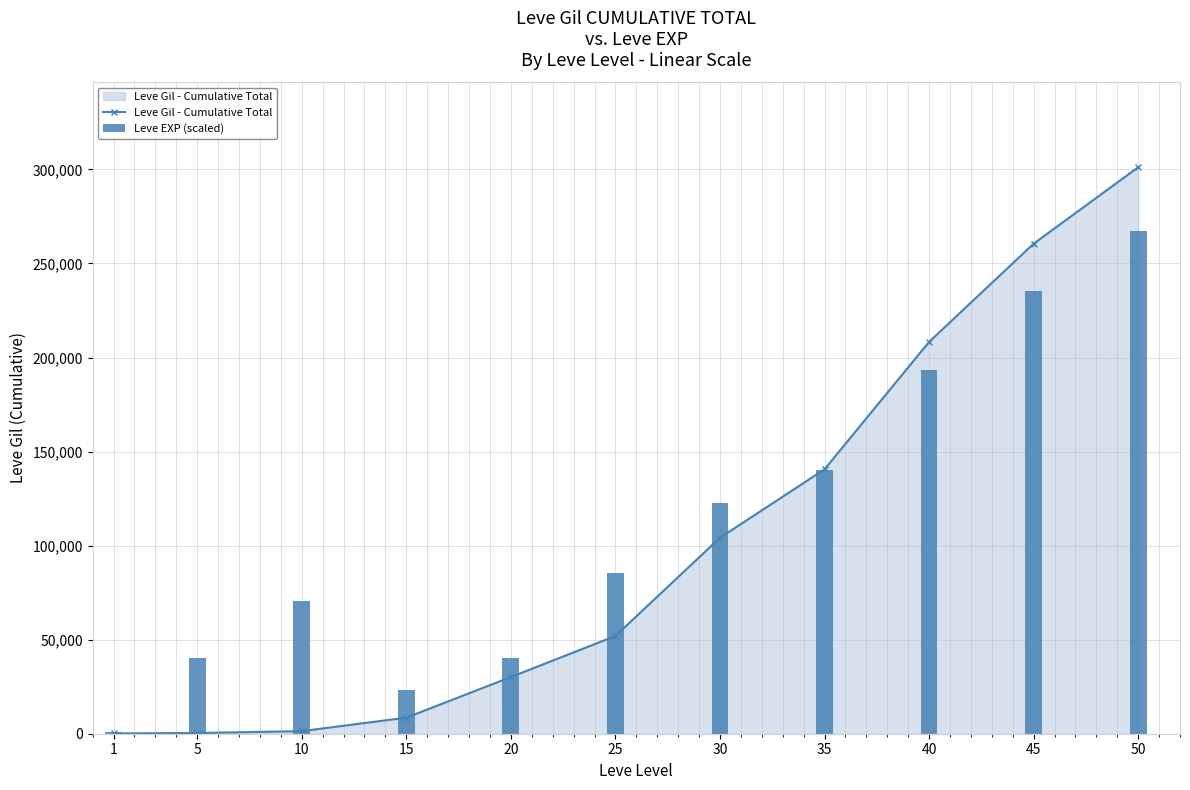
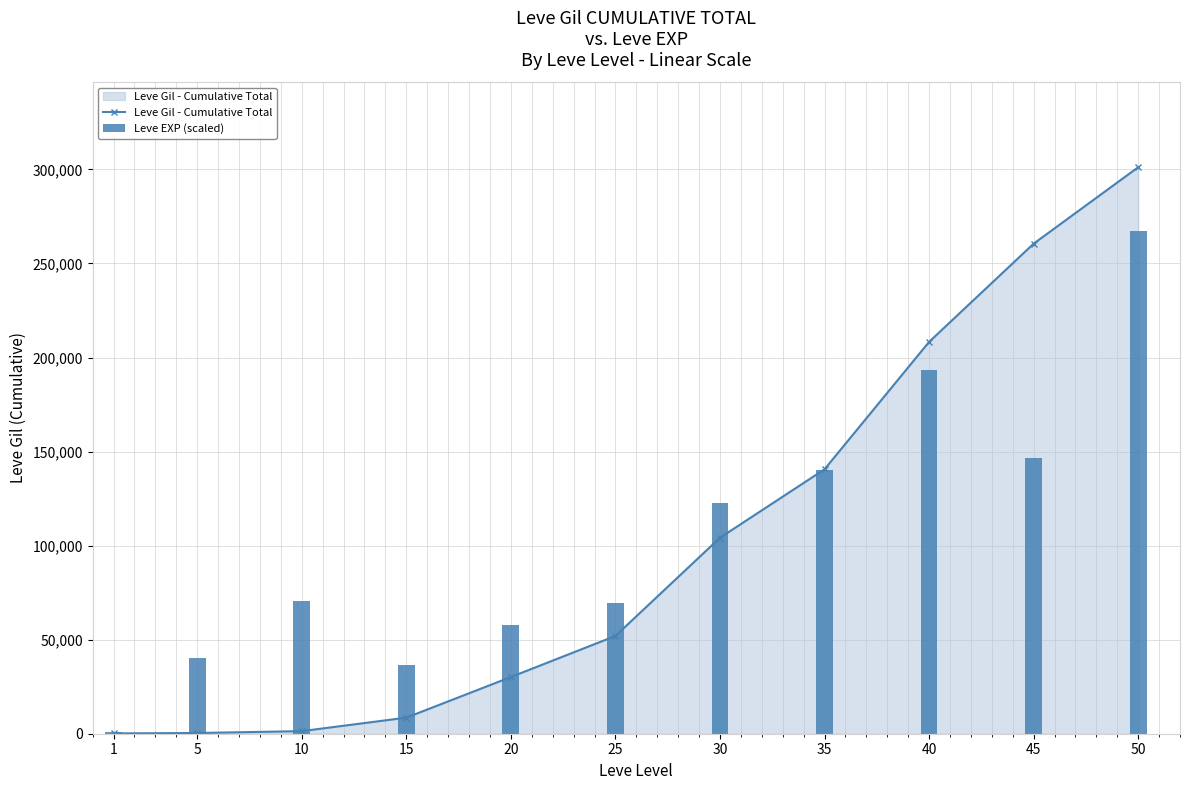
Leve EXP (scaled), 15: 23,000 -> 37,000
Leve EXP (scaled), 20: 40,000 -> 58,000
Leve EXP (scaled), 25: 86,000 -> 70,000
Leve EXP (scaled), 45: 235,000 -> 146,000
